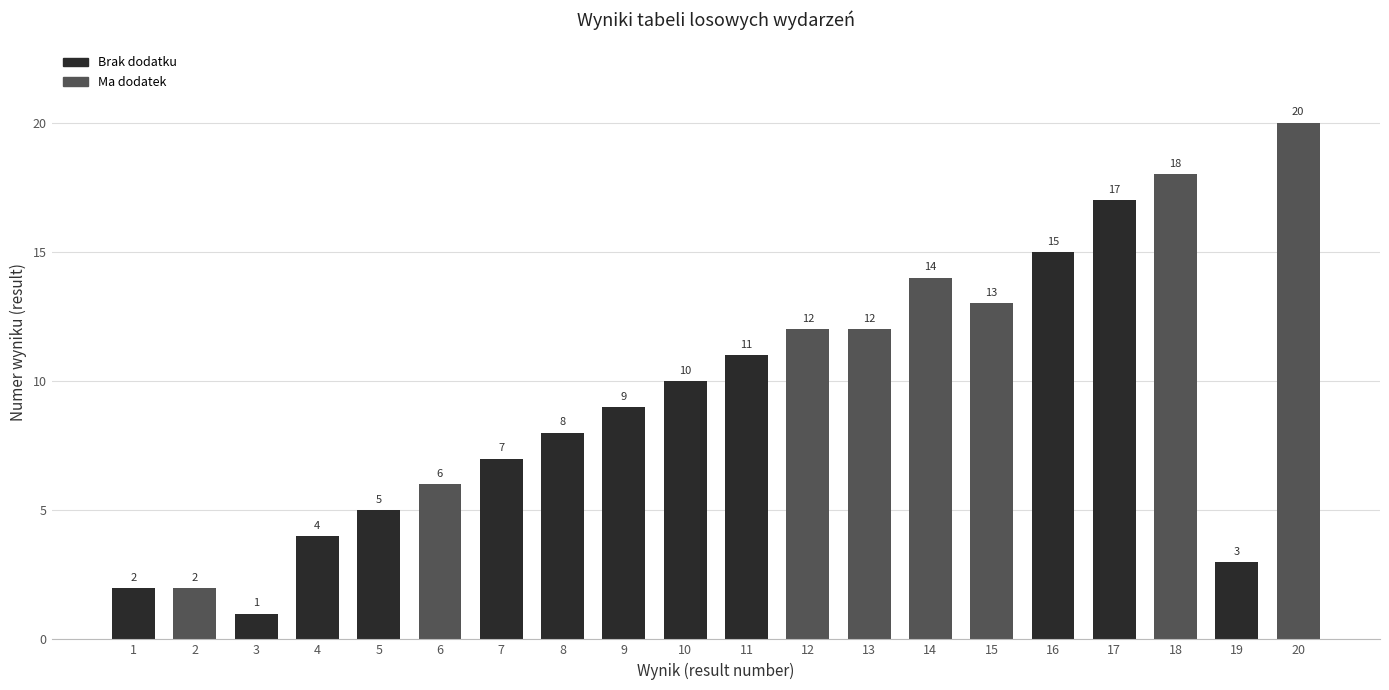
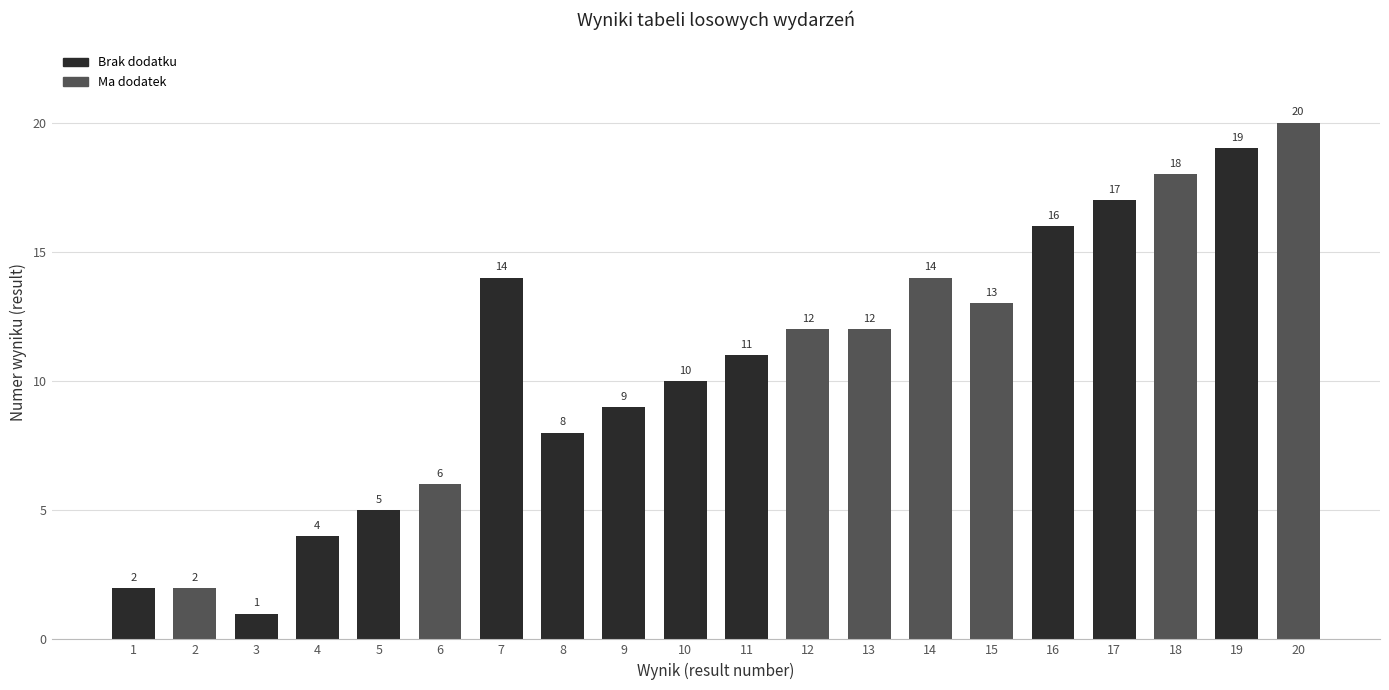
7: 7 -> 14
16: 15 -> 16
19: 3 -> 19
